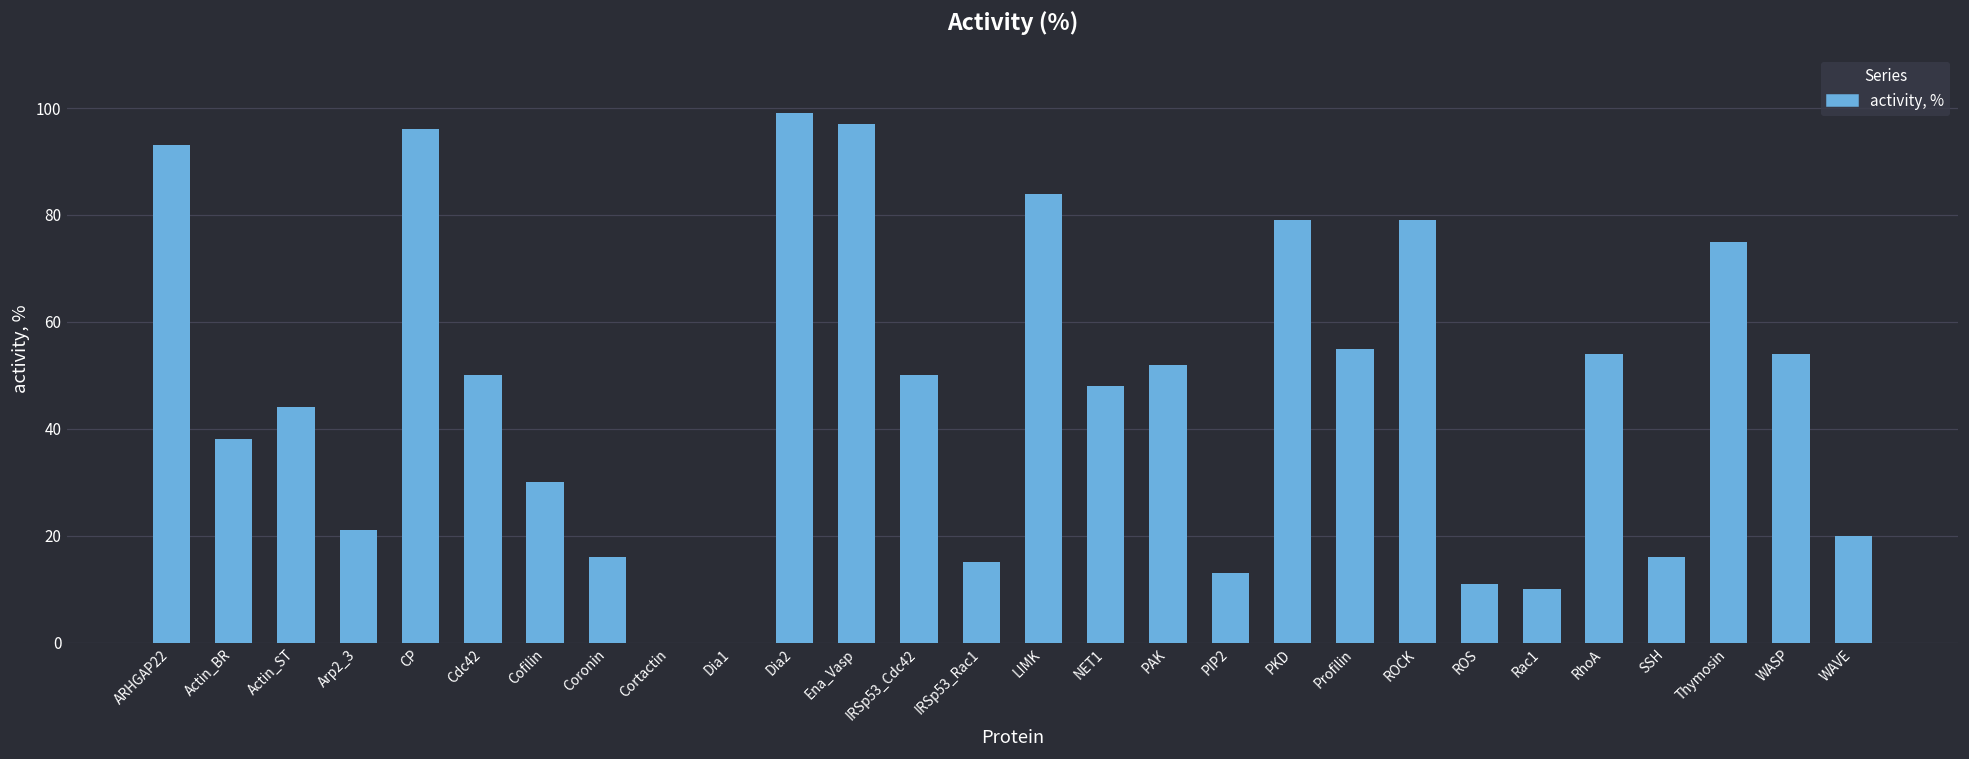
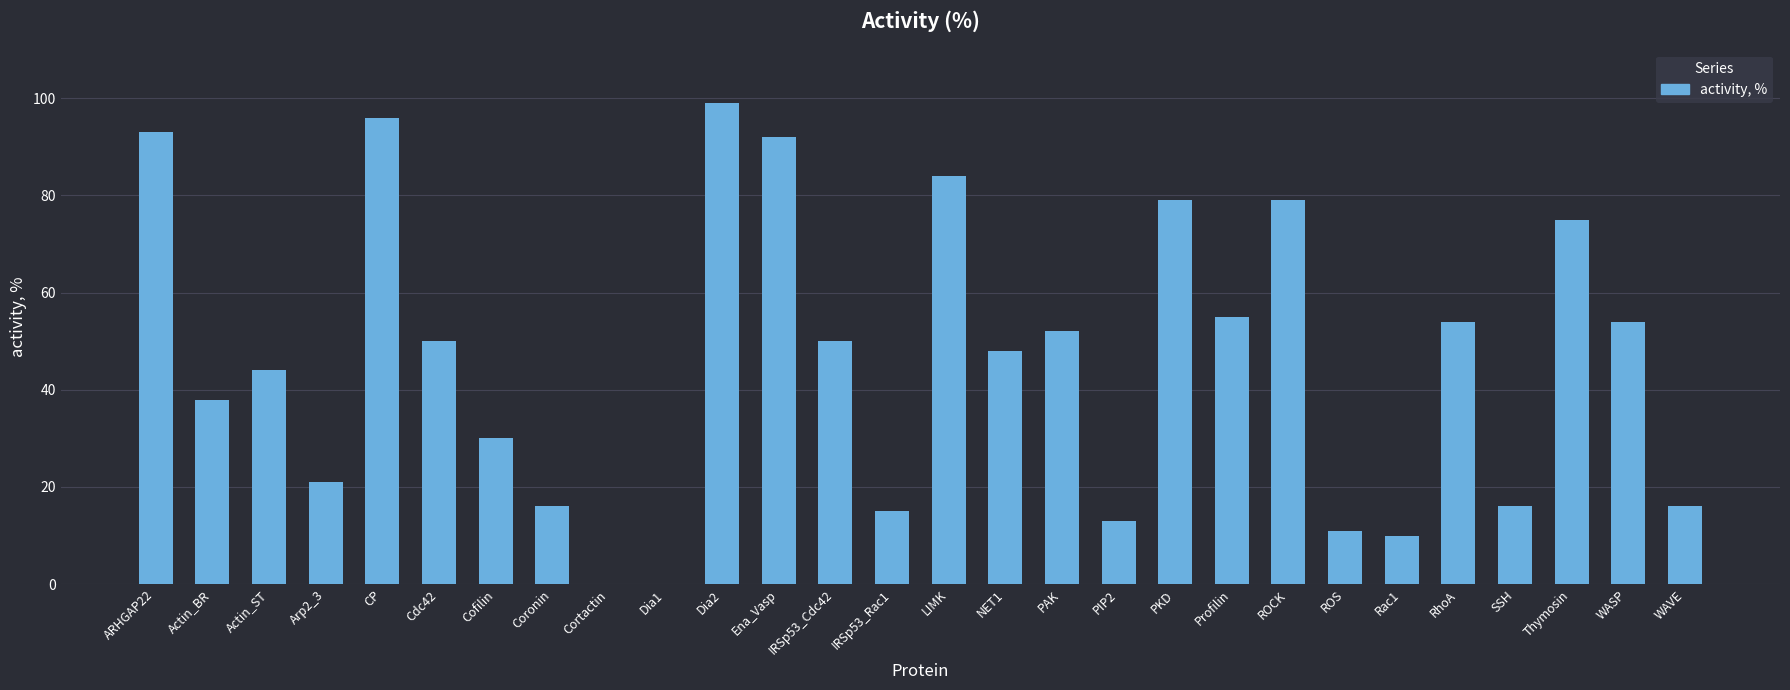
Ena_Vasp: 97 -> 92
WAVE: 20 -> 16
